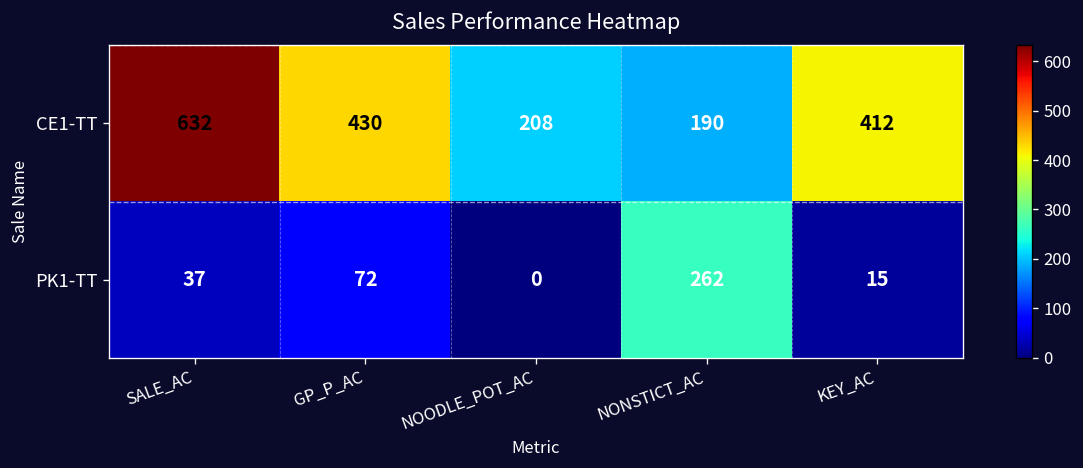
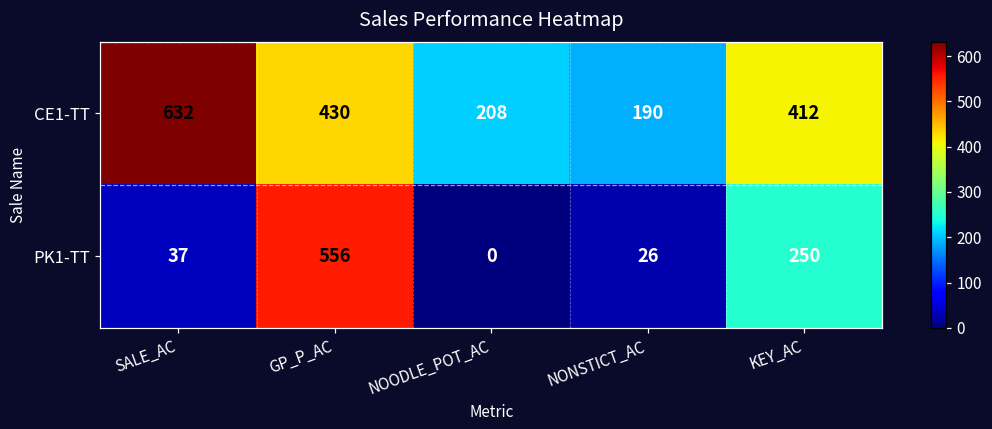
PK1-TT, GP_P_AC: 72 -> 556
PK1-TT, NONSTICT_AC: 262 -> 26
PK1-TT, KEY_AC: 15 -> 250
